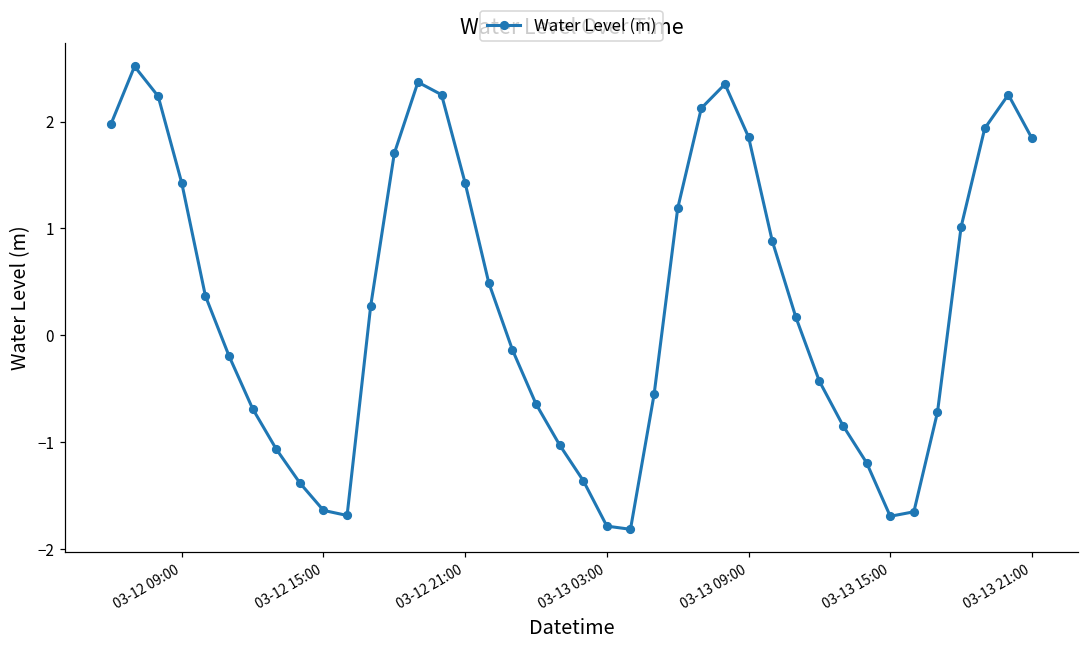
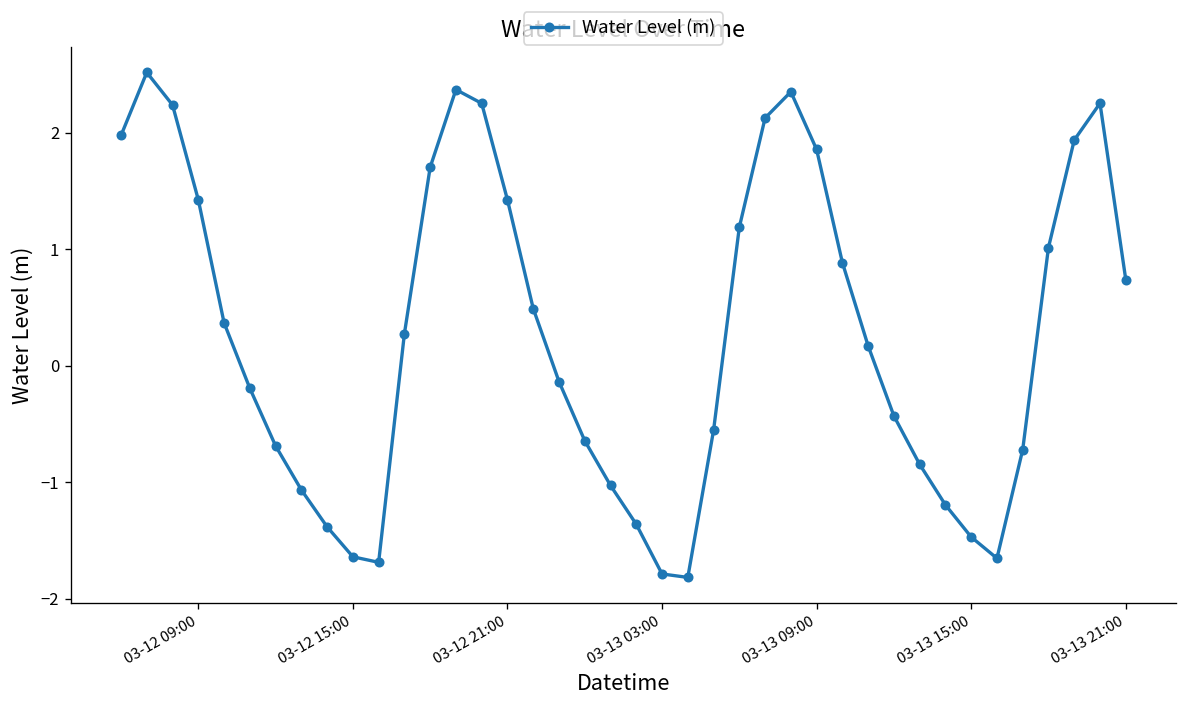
03-13 15:00: -1.7 -> -1.5
03-13 21:00: 1.8 -> 0.7
